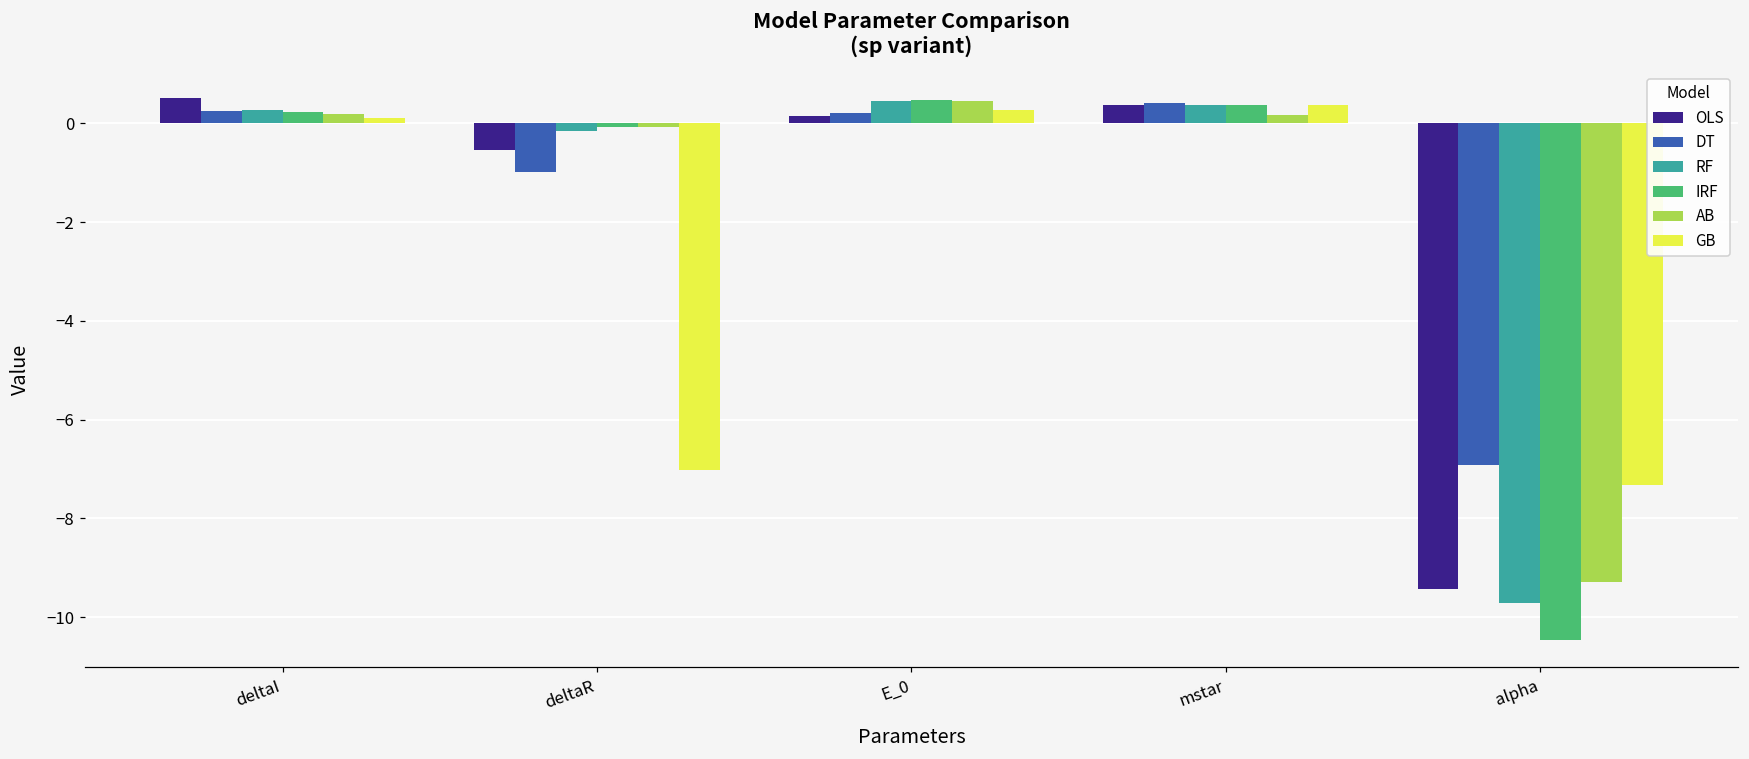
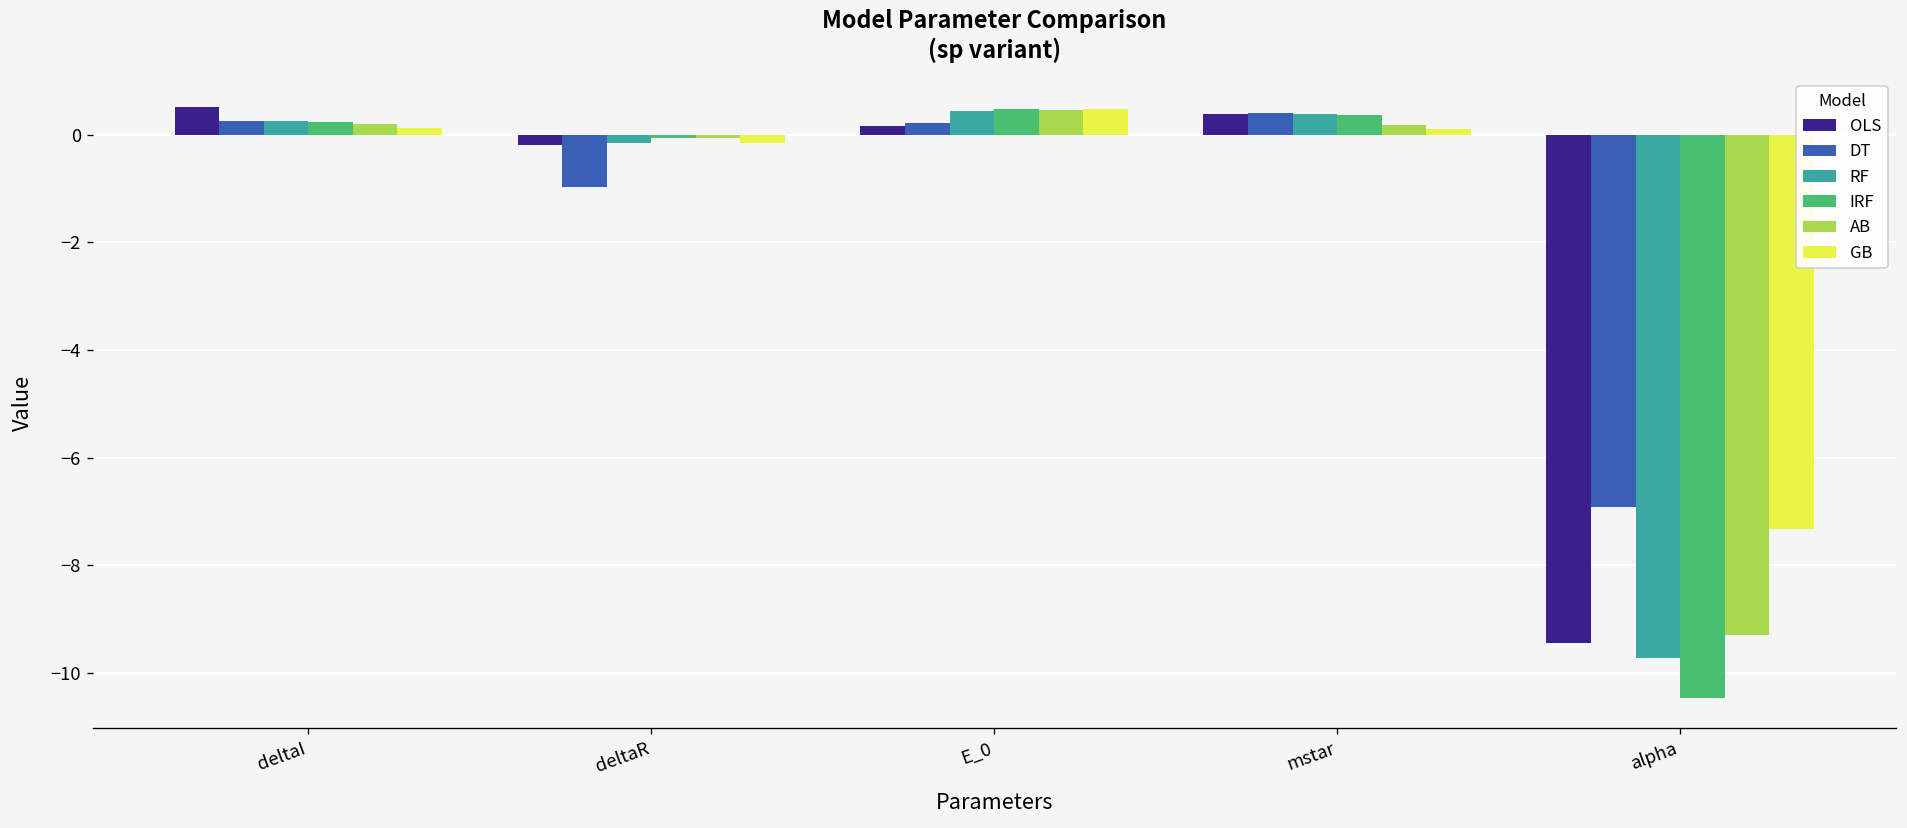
OLS, deltaR: -0.5 -> -0.2
GB, deltaR: -7.0 -> -0.1
GB, E_0: 0.3 -> 0.5
GB, mstar: 0.4 -> 0.1
